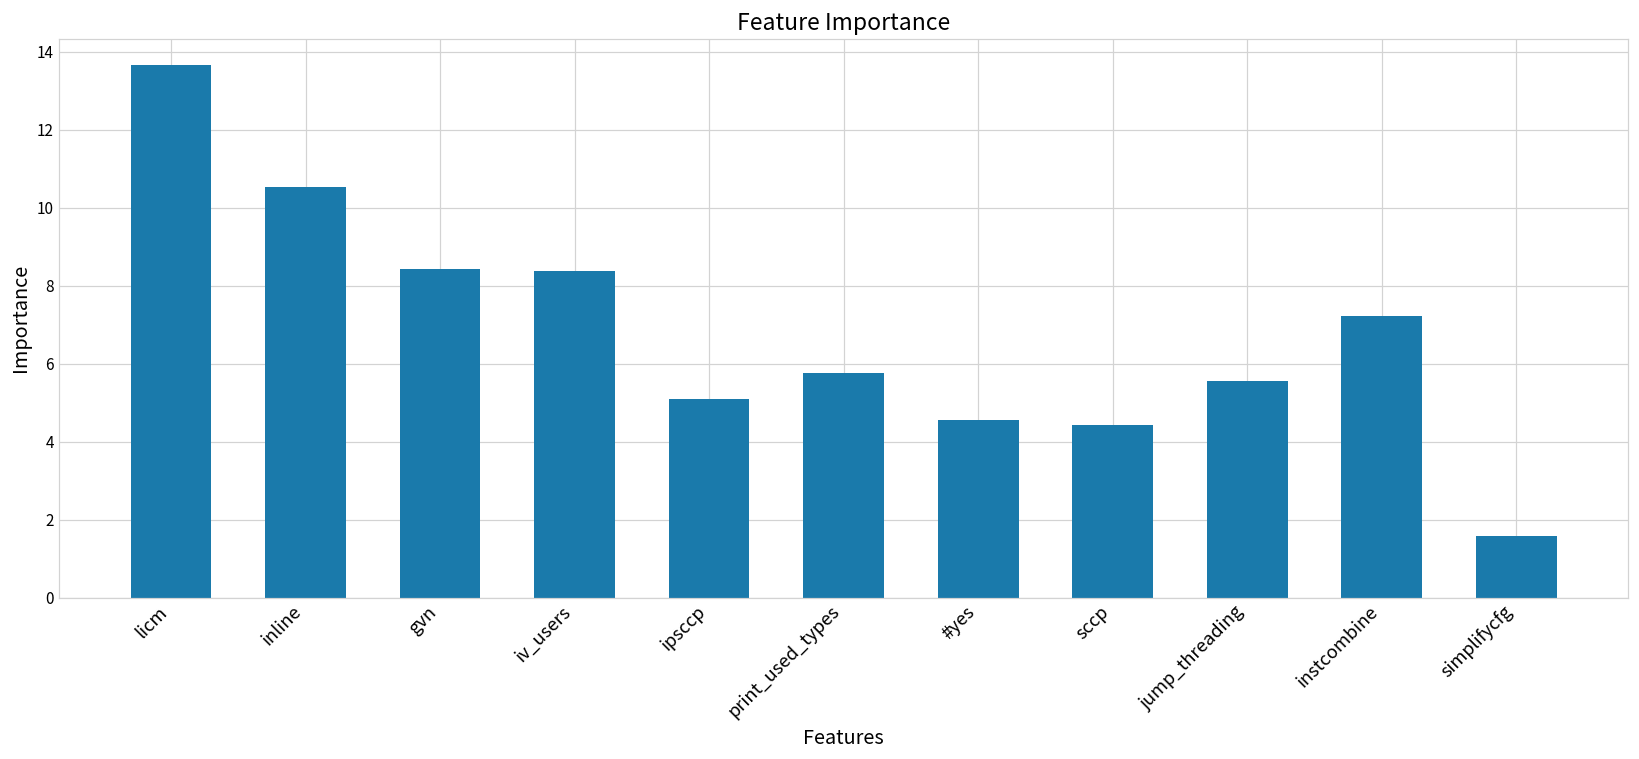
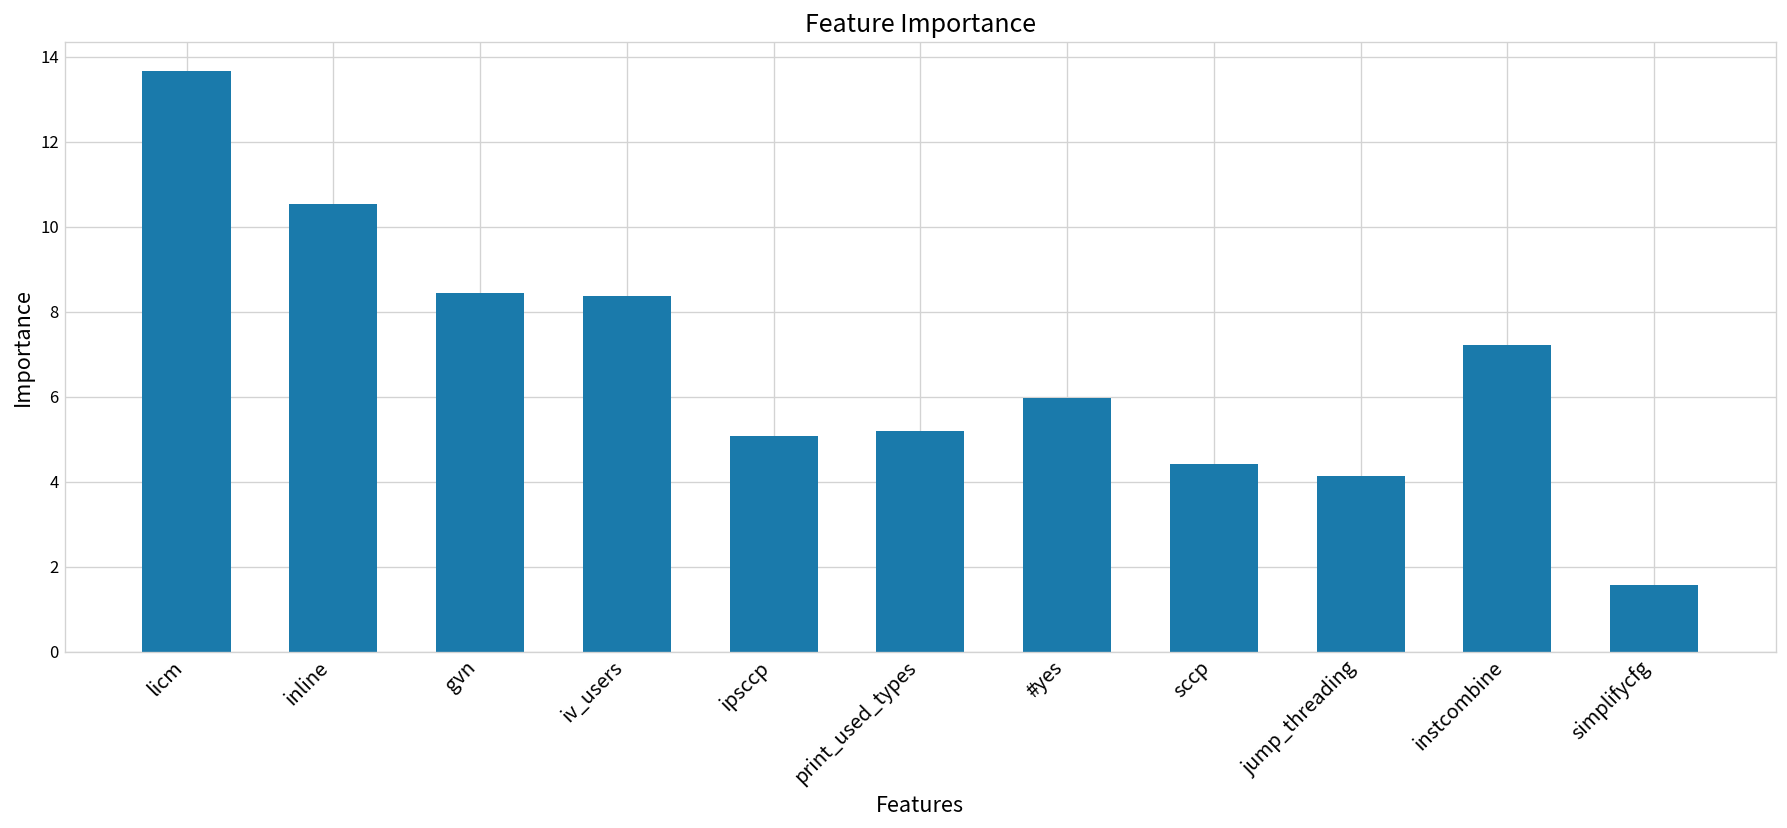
print_used_types: 5.8 -> 5.2
#yes: 4.5 -> 6.0
jump_threading: 5.6 -> 4.1
